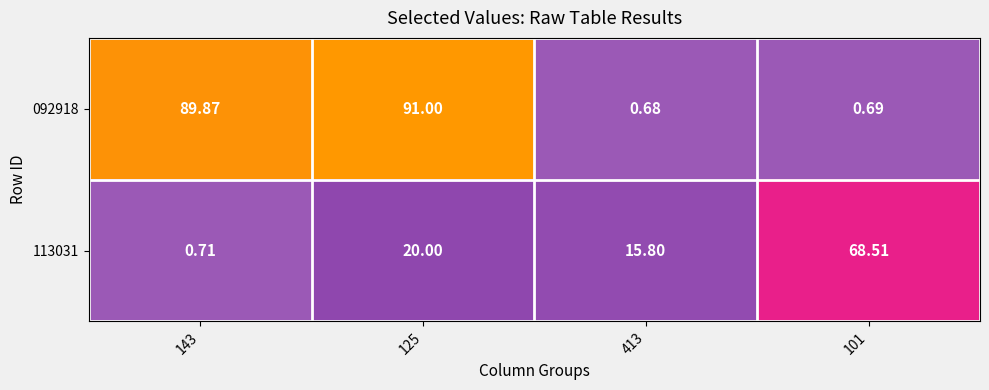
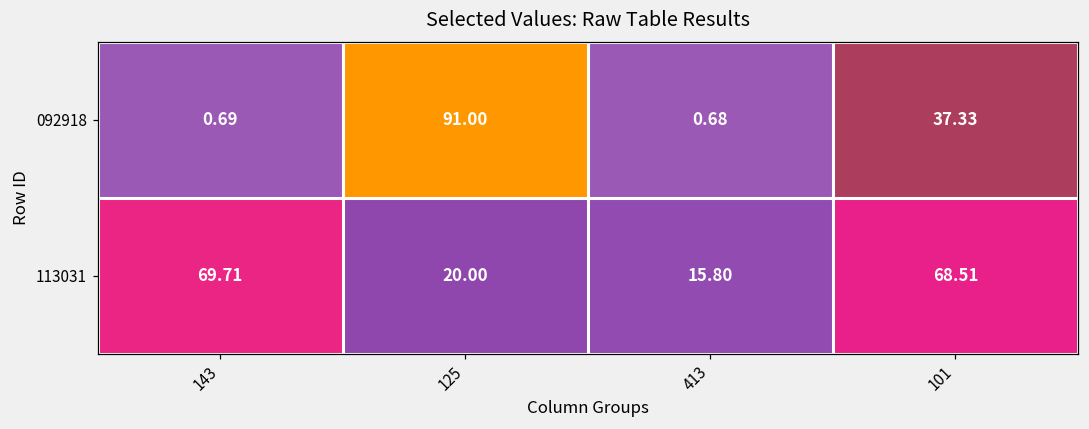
092918, 143: 89.87 -> 0.69
092918, 101: 0.69 -> 37.33
113031, 143: 0.71 -> 69.71
